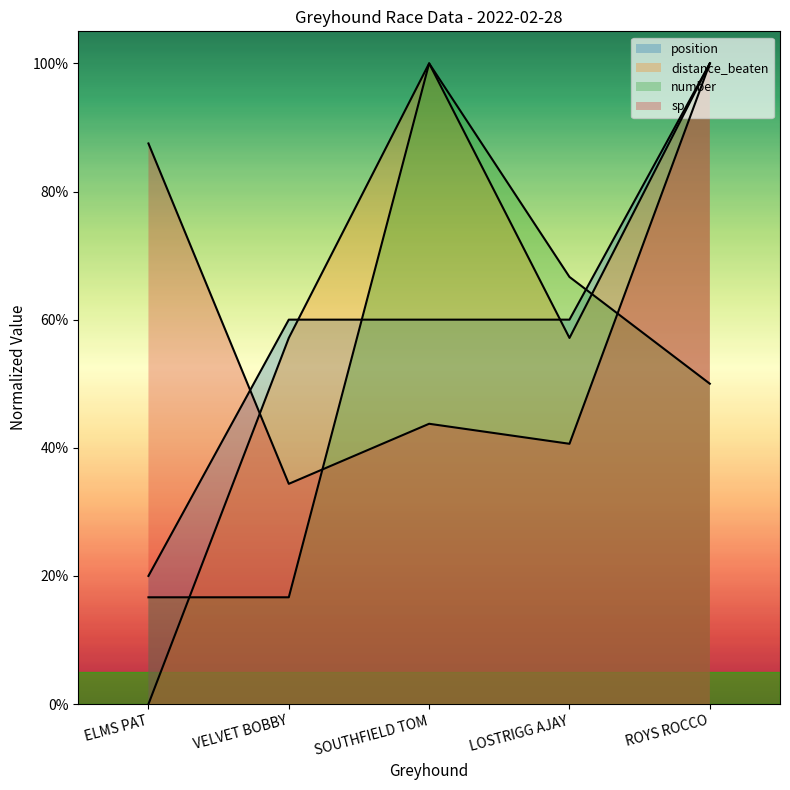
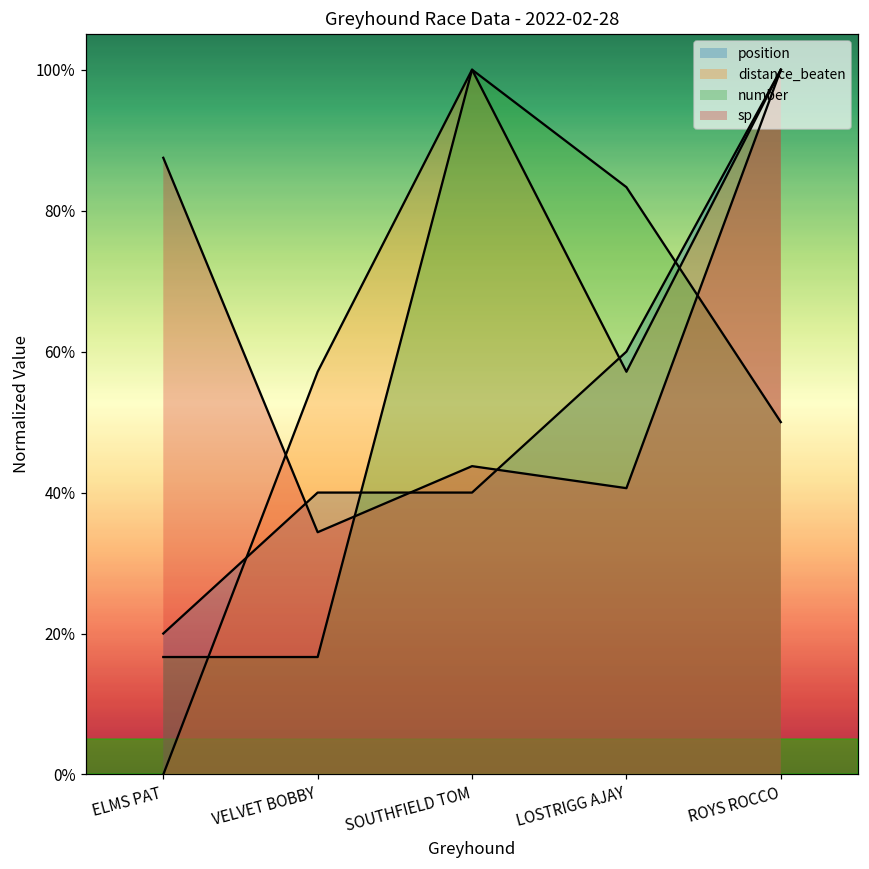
position, VELVET BOBBY: 60% -> 40%
position, SOUTHFIELD TOM: 60% -> 40%
number, LOSTRIGG AJAY: 67% -> 83%
